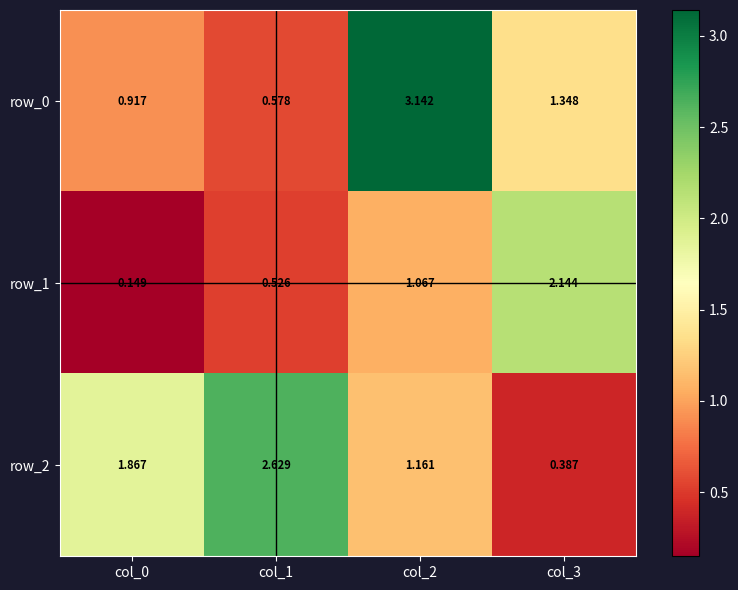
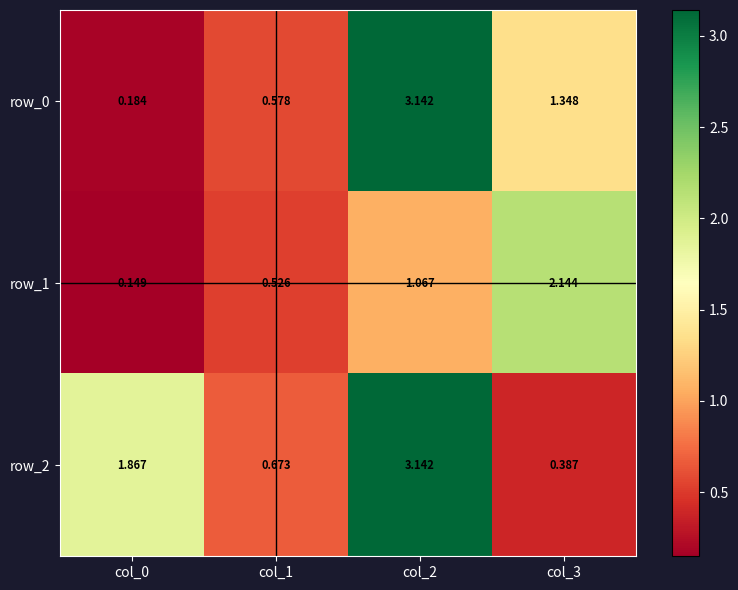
row_0, col_0: 0.917 -> 0.184
row_2, col_1: 2.629 -> 0.673
row_2, col_2: 1.161 -> 3.142
